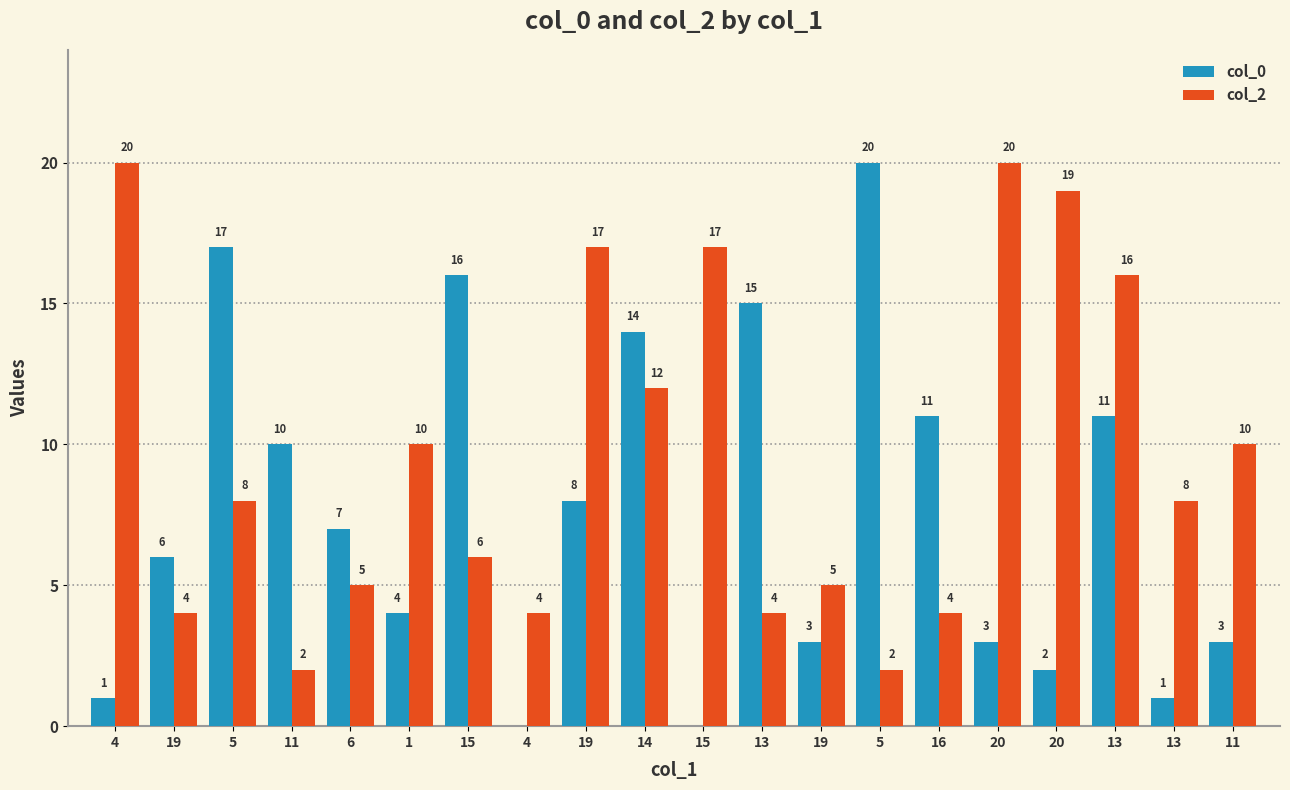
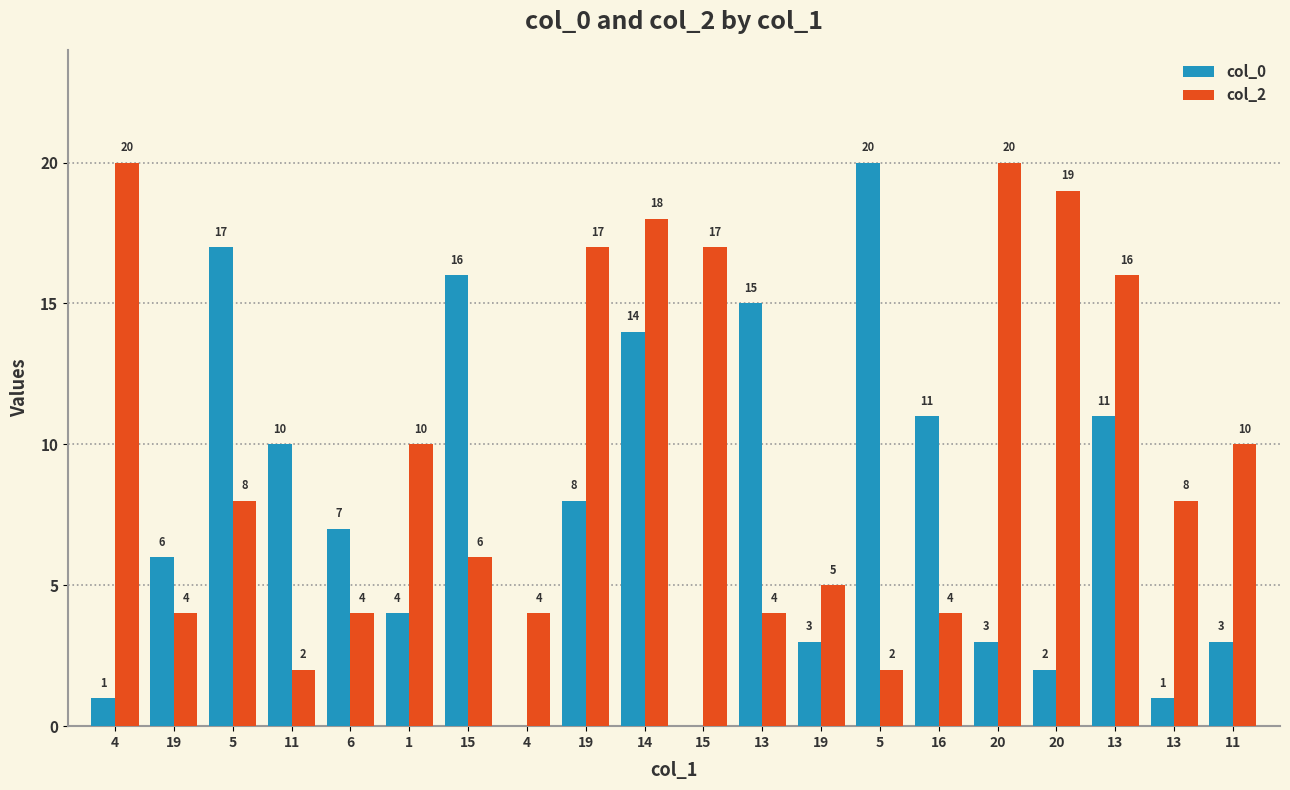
col_2, 6: 5 -> 4
col_2, 14: 12 -> 18
